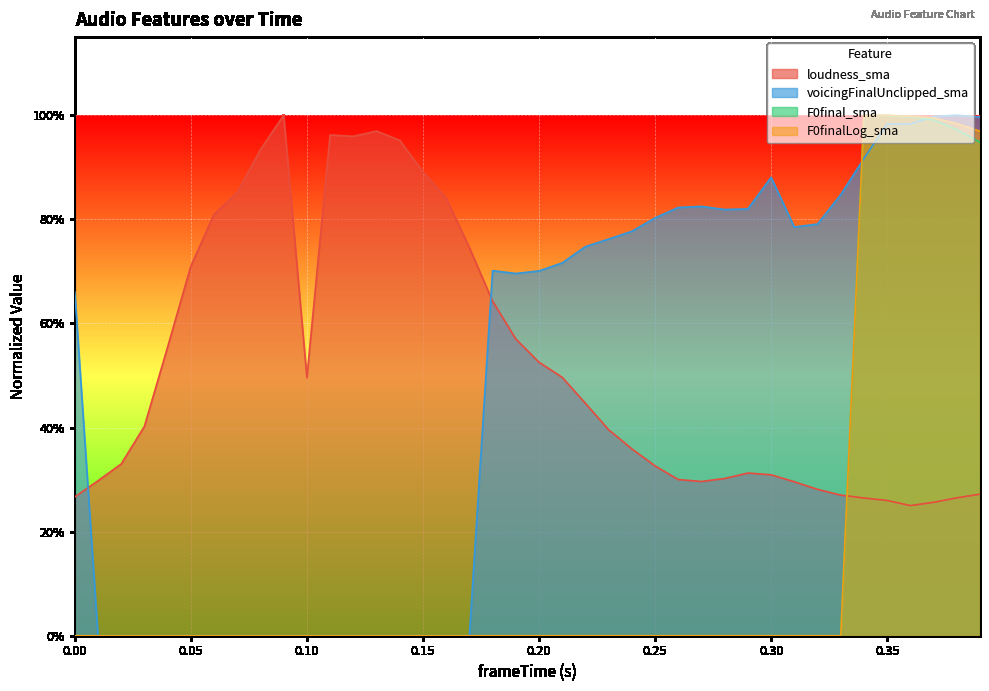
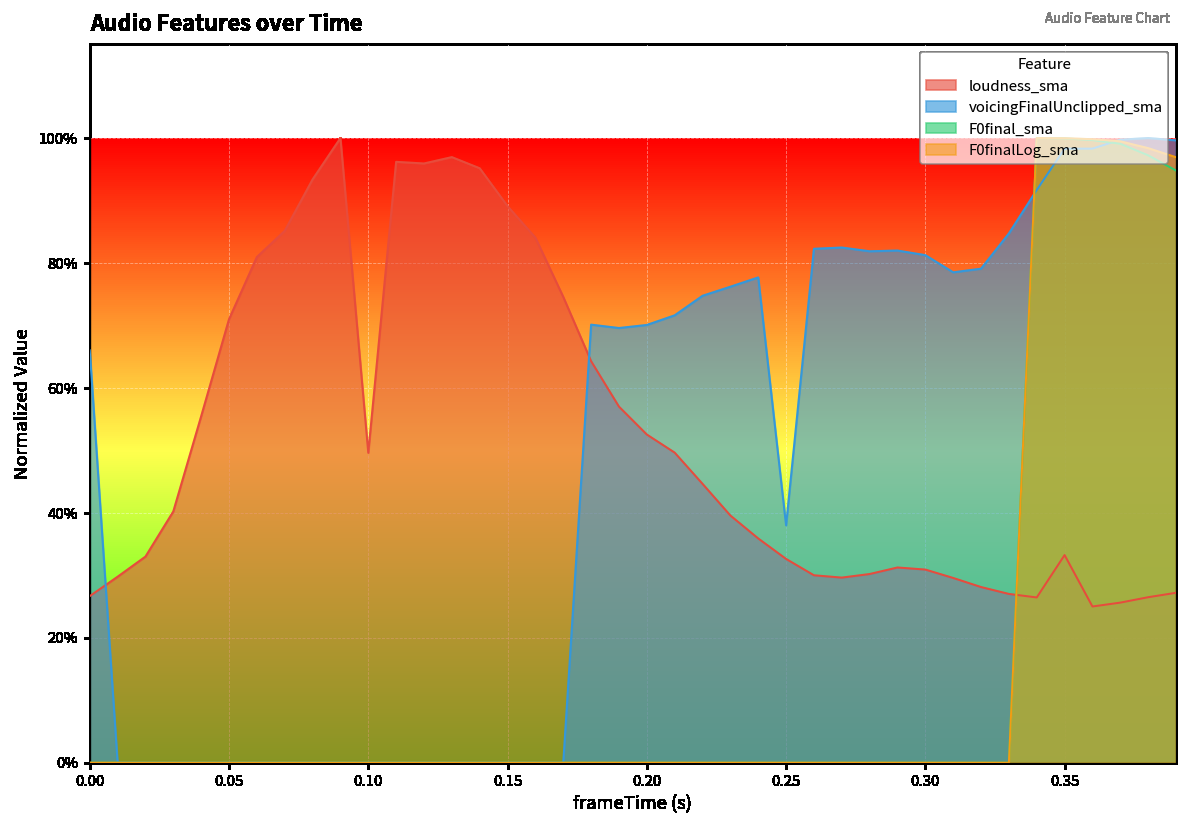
voicingFinalUnclipped_sma, 0.25: 80% -> 38%
voicingFinalUnclipped_sma, 0.30: 88% -> 81%
loudness_sma, 0.35: 26% -> 33%
